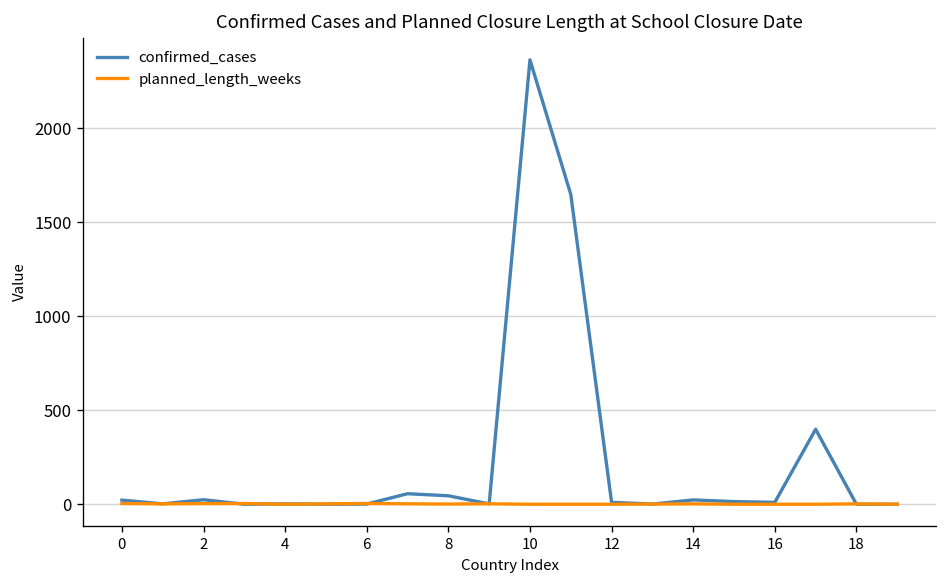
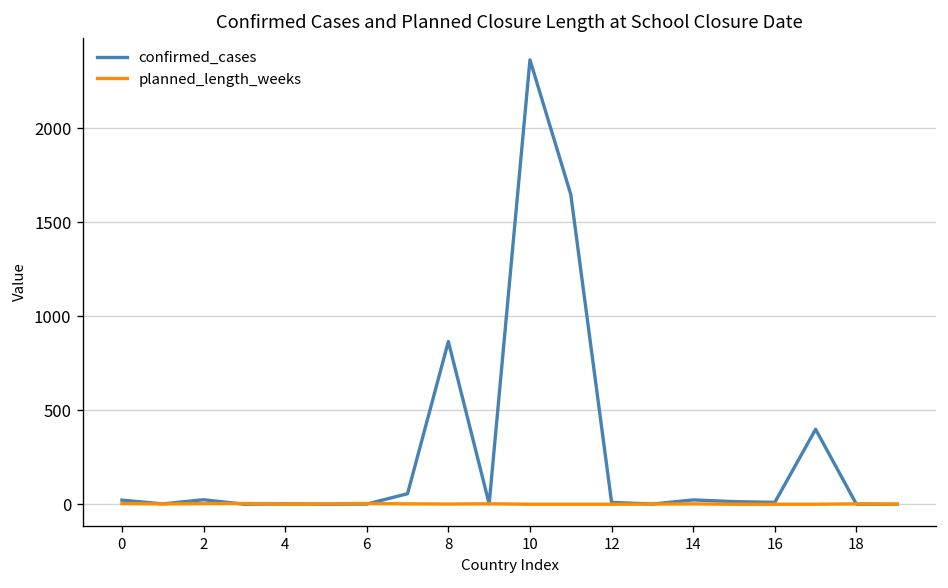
confirmed_cases, 8: 50 -> 870
